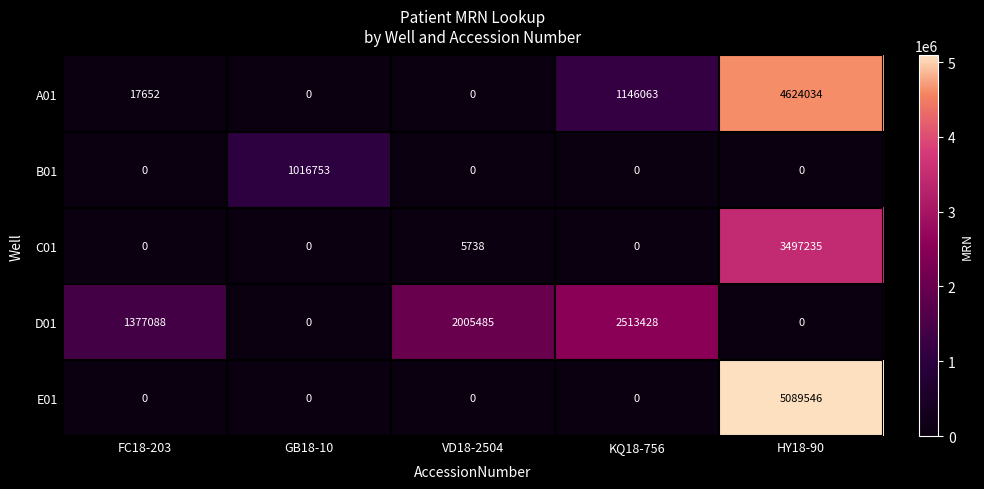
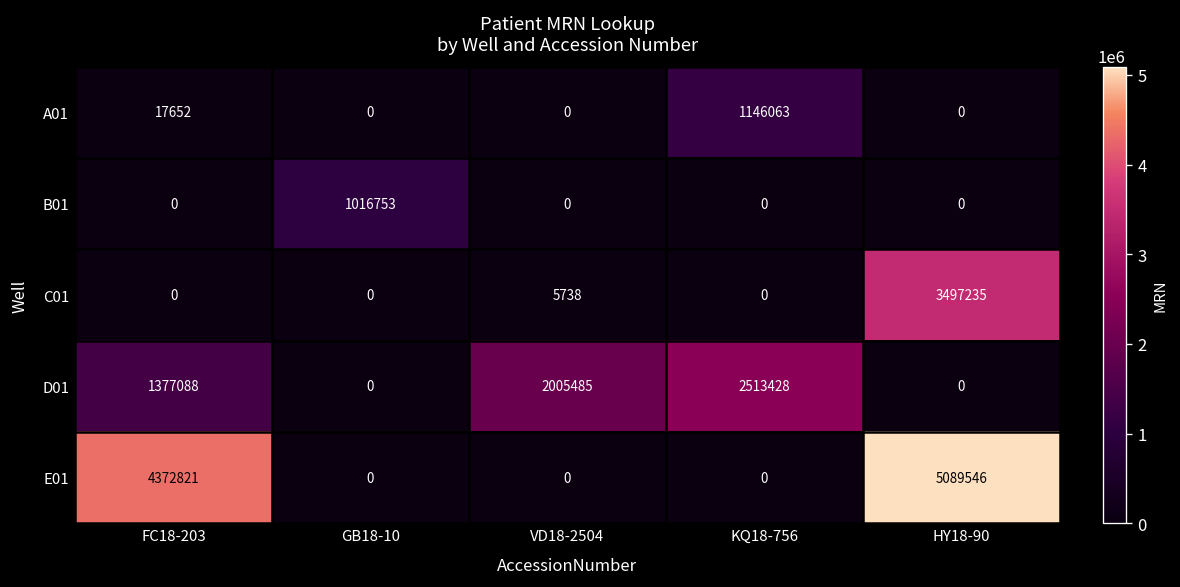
A01, HY18-90: 4624034 -> 0
E01, FC18-203: 0 -> 4372821
